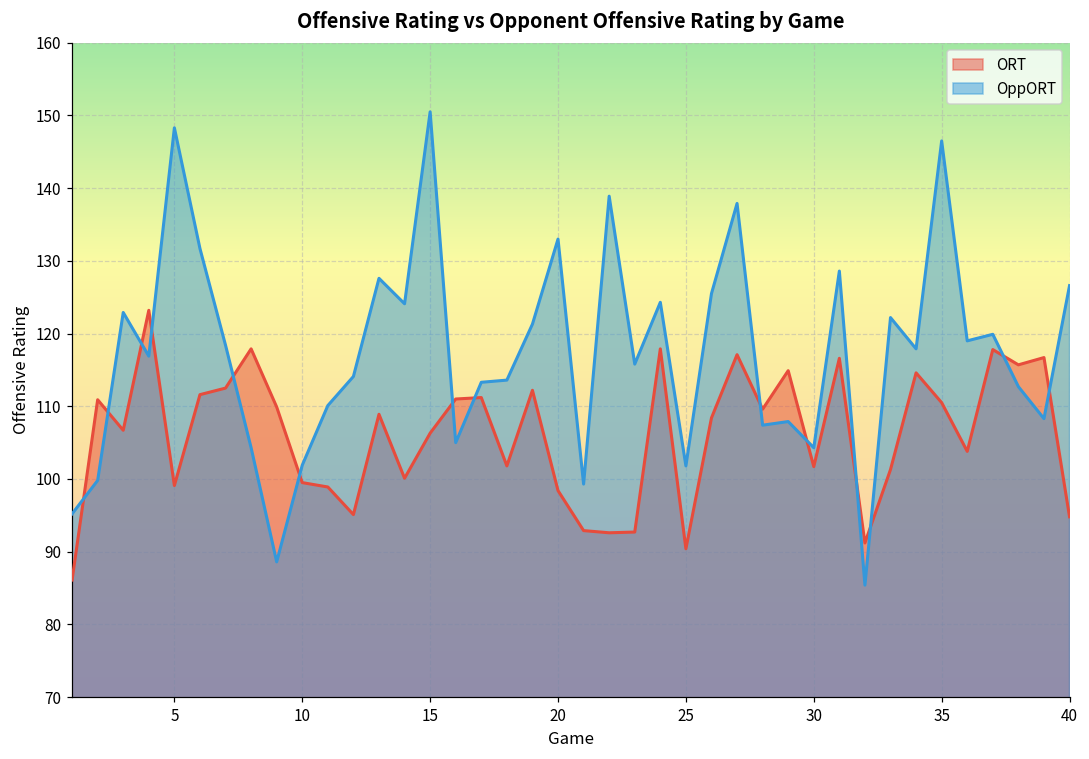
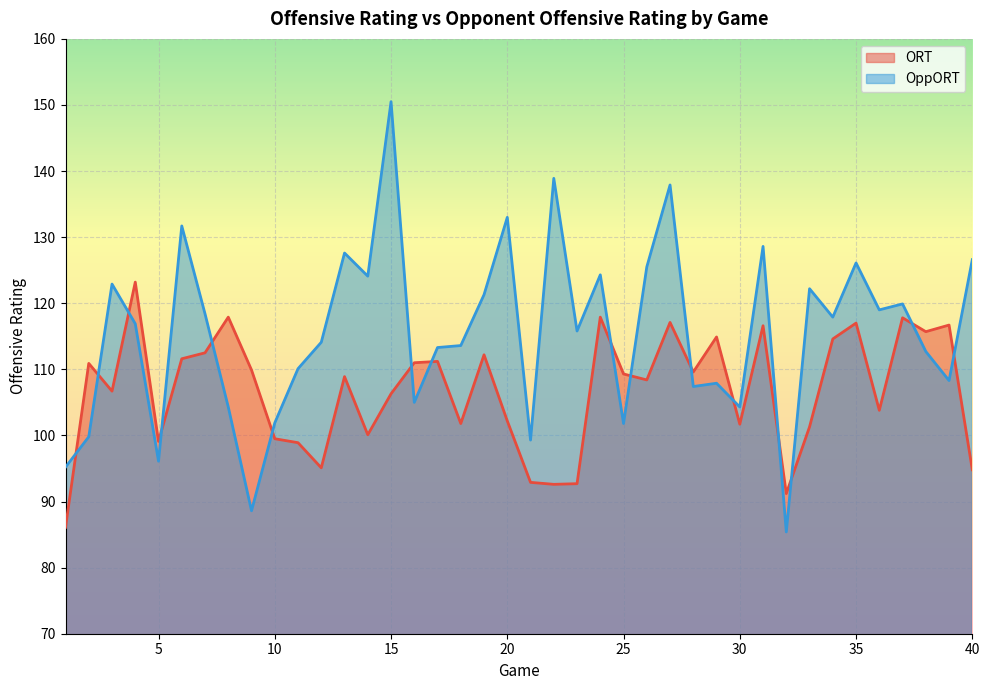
OppORT, 5: 148 -> 96
ORT, 20: 98 -> 102
ORT, 25: 90 -> 109
ORT, 35: 111 -> 117
OppORT, 35: 147 -> 126
